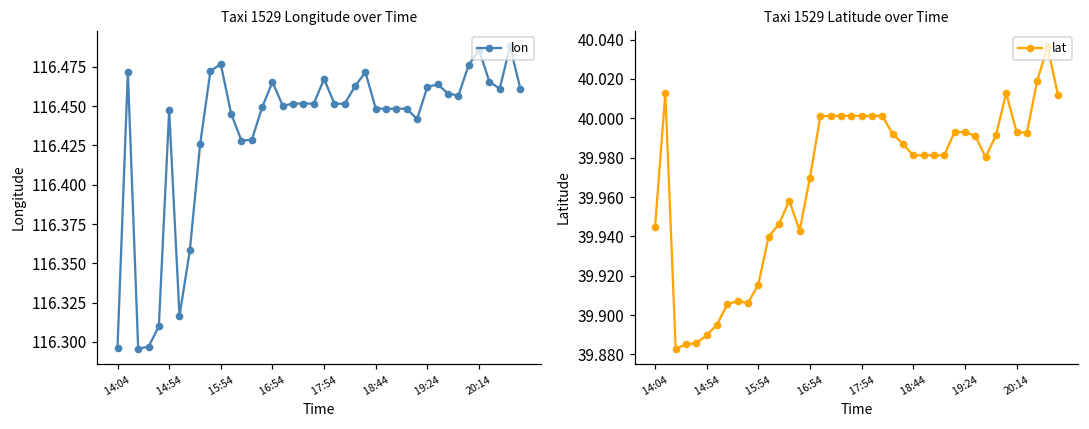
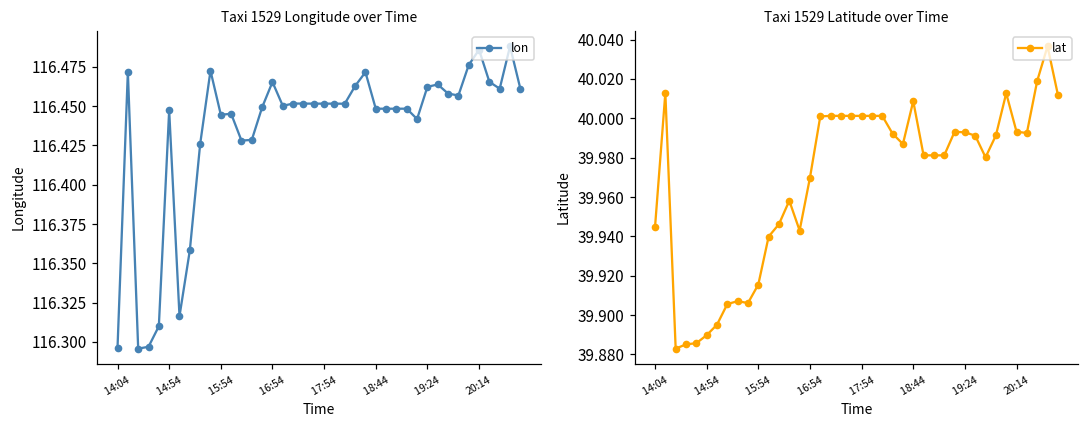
Taxi 1529 Longitude over Time, 15:54: 116.477 -> 116.445
Taxi 1529 Longitude over Time, 17:54: 116.467 -> 116.452
Taxi 1529 Latitude over Time, 18:44: 39.981 -> 40.009
